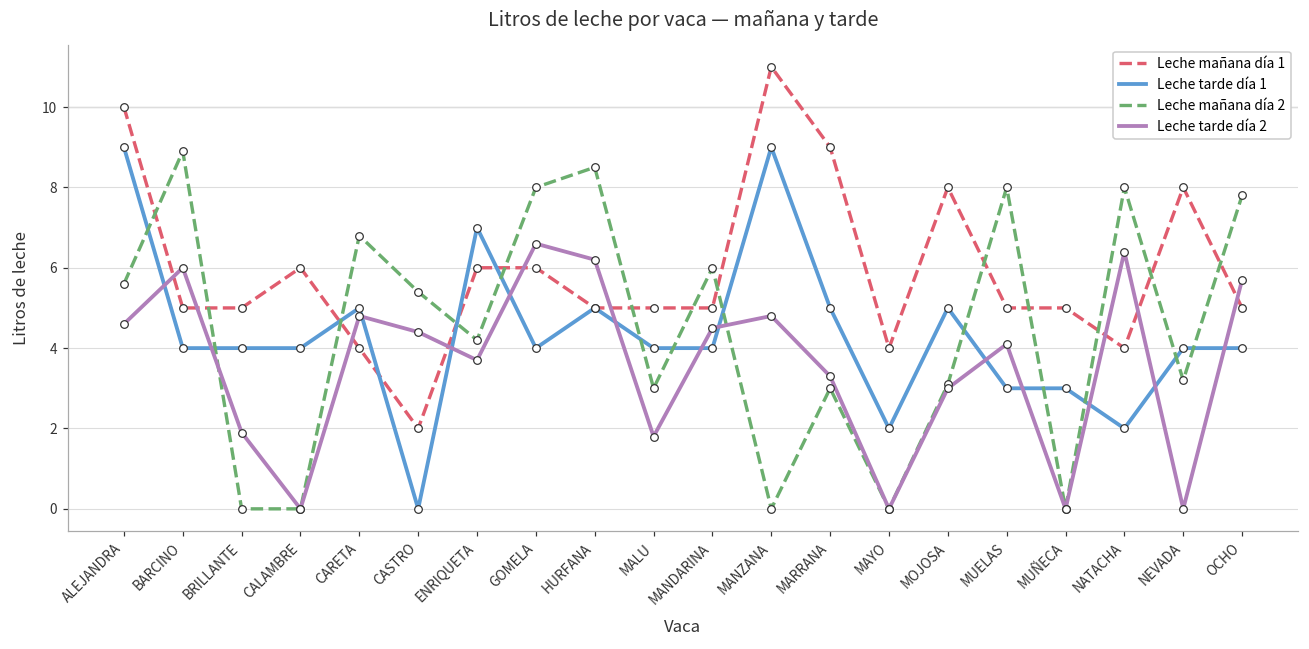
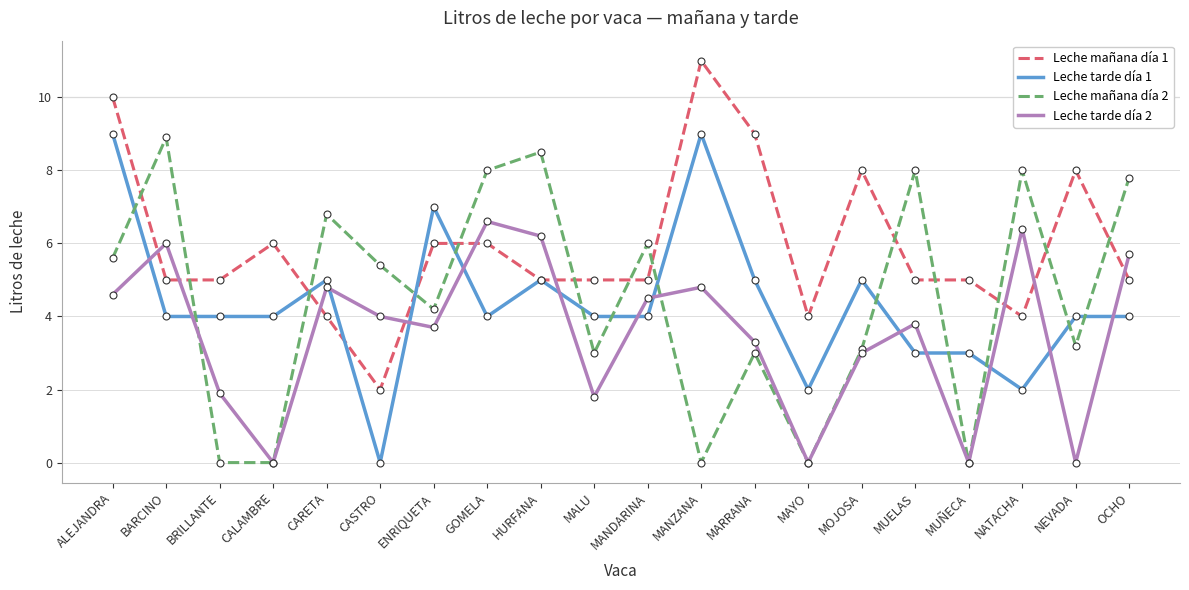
Leche tarde día 2, CASTRO: 4.4 -> 4.0
Leche tarde día 2, MUELAS: 4.1 -> 3.8
